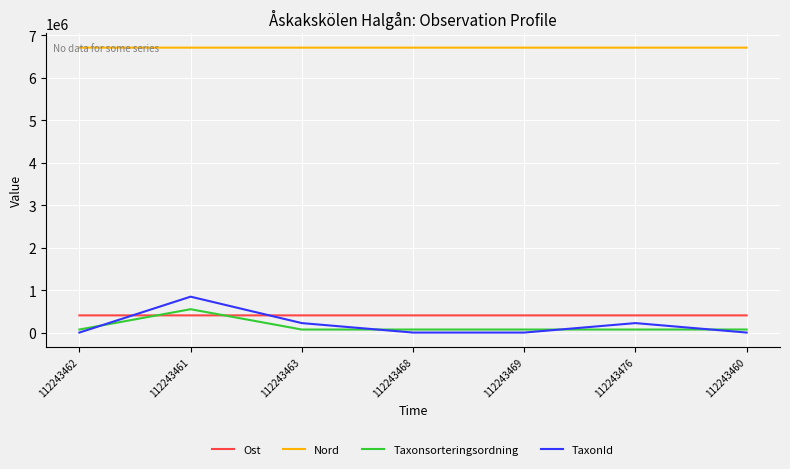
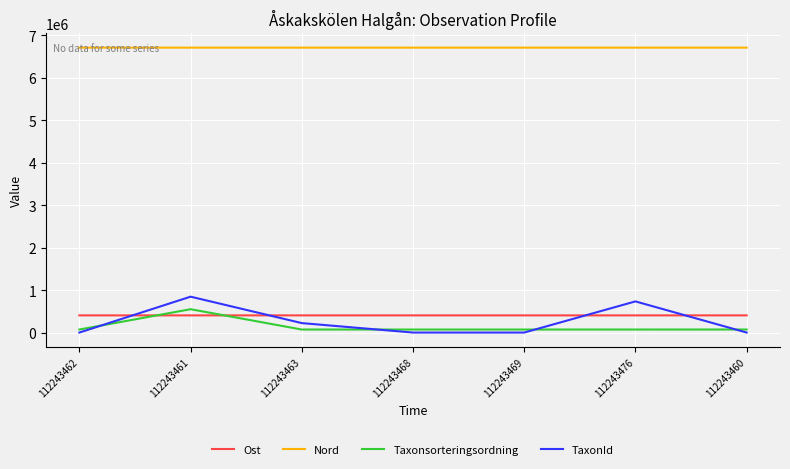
TaxonId, 112243476: 200000 -> 700000
